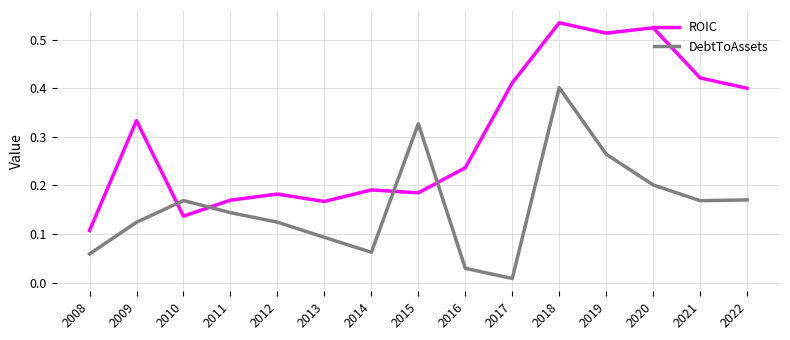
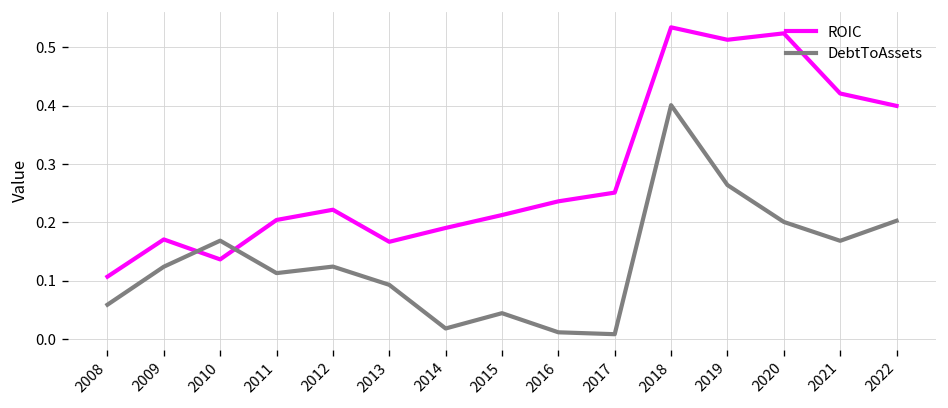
ROIC, 2009: 0.33 -> 0.17
ROIC, 2011: 0.17 -> 0.20
DebtToAssets, 2011: 0.14 -> 0.11
ROIC, 2012: 0.18 -> 0.22
DebtToAssets, 2014: 0.06 -> 0.02
ROIC, 2015: 0.18 -> 0.21
DebtToAssets, 2015: 0.33 -> 0.04
DebtToAssets, 2016: 0.03 -> 0.01
ROIC, 2017: 0.41 -> 0.25
DebtToAssets, 2022: 0.17 -> 0.20
